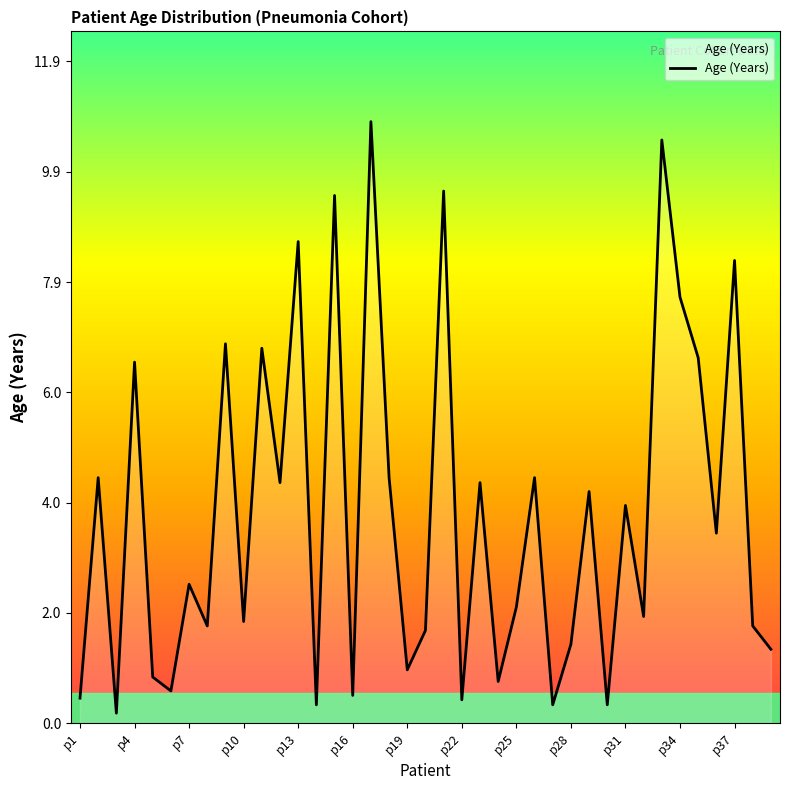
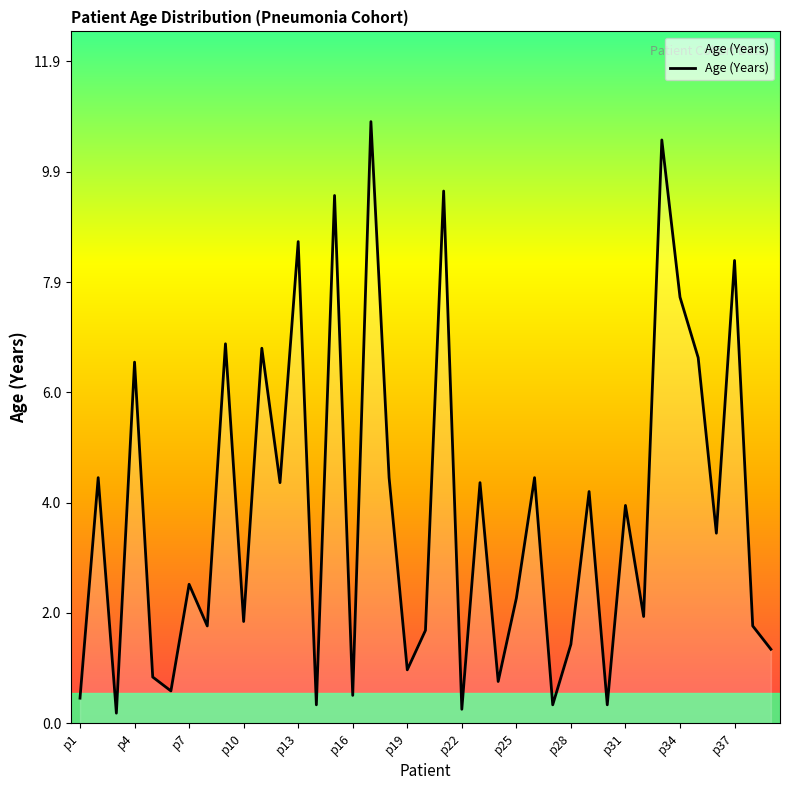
Age (Years), p22: 0.4 -> 0.3
Age (Years), p25: 2.1 -> 2.3
